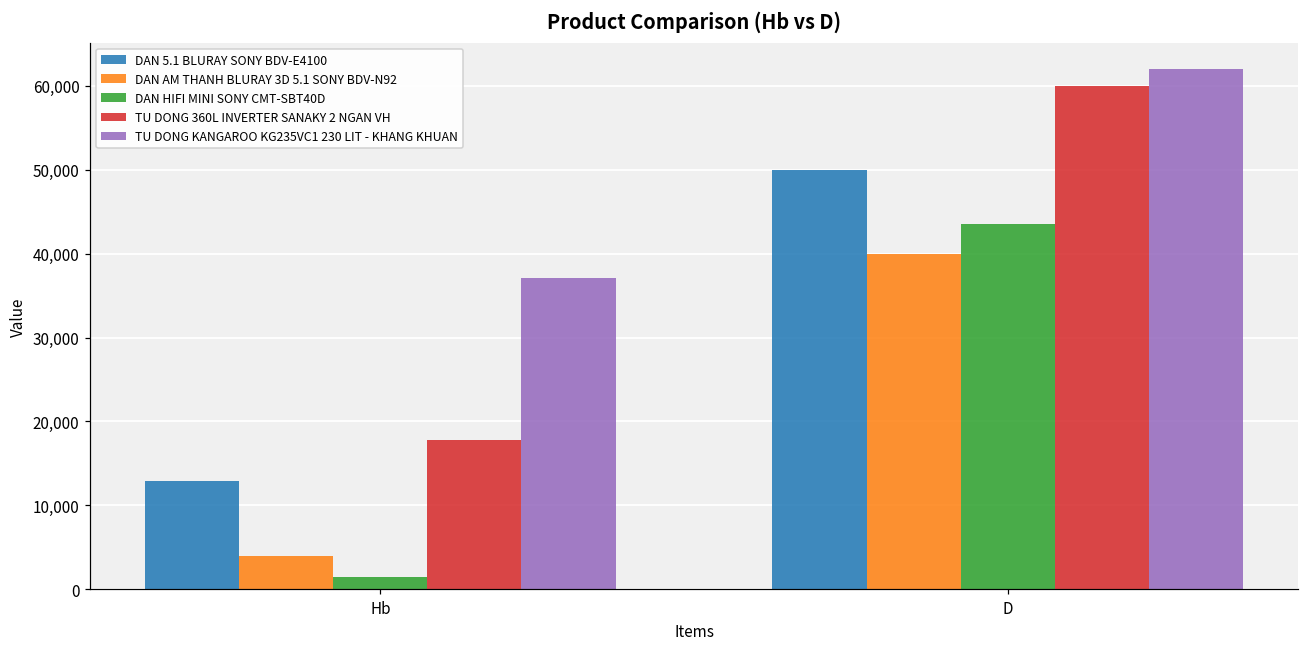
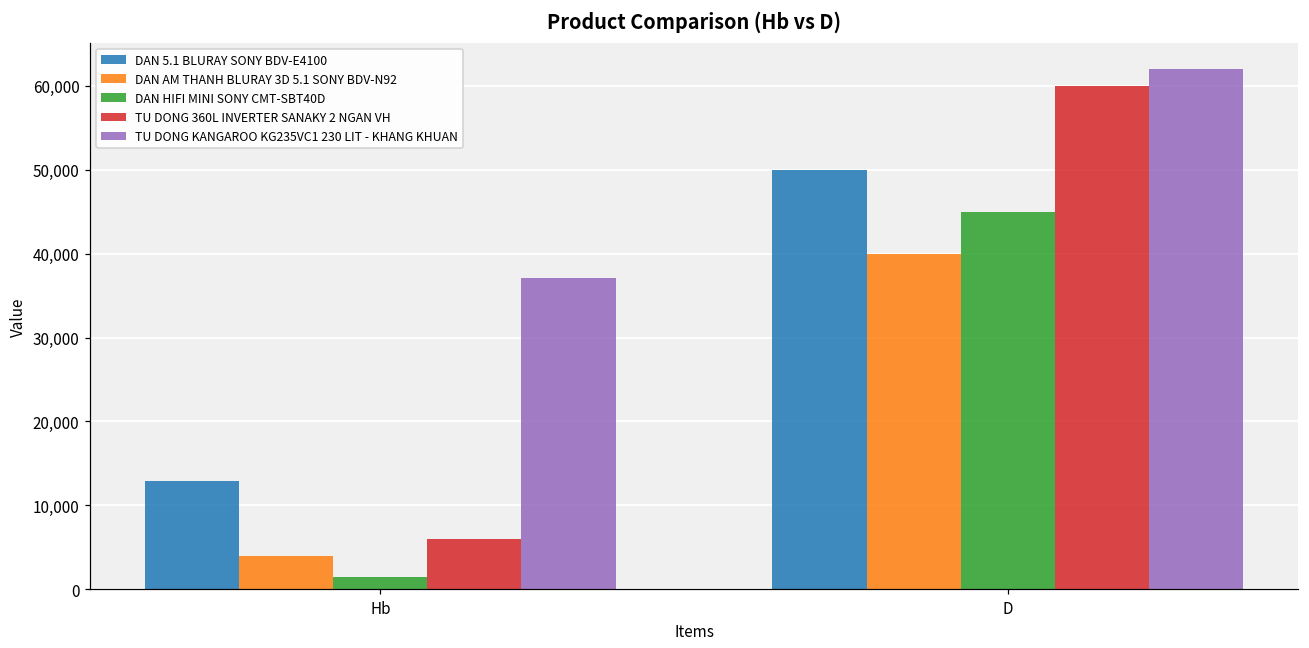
TU DONG 360L INVERTER SANAKY 2 NGAN VH, Hb: 18,000 -> 6,000
DAN HIFI MINI SONY CMT-SBT40D, D: 44,000 -> 45,000
